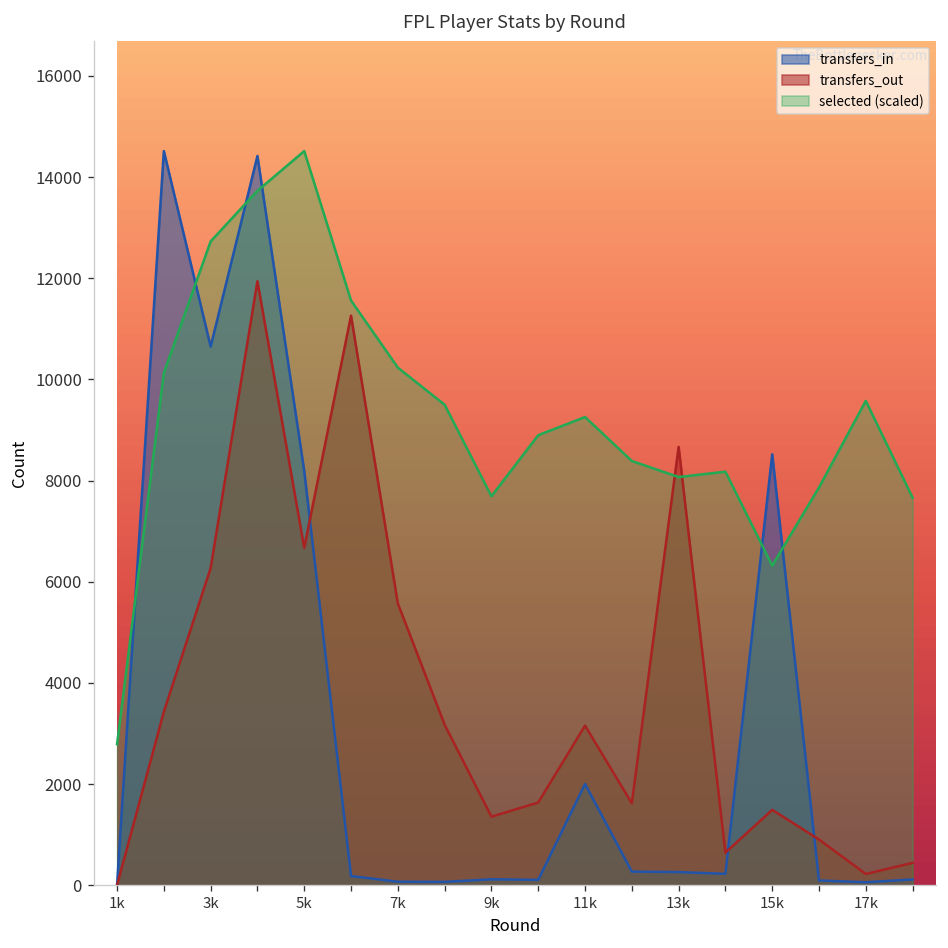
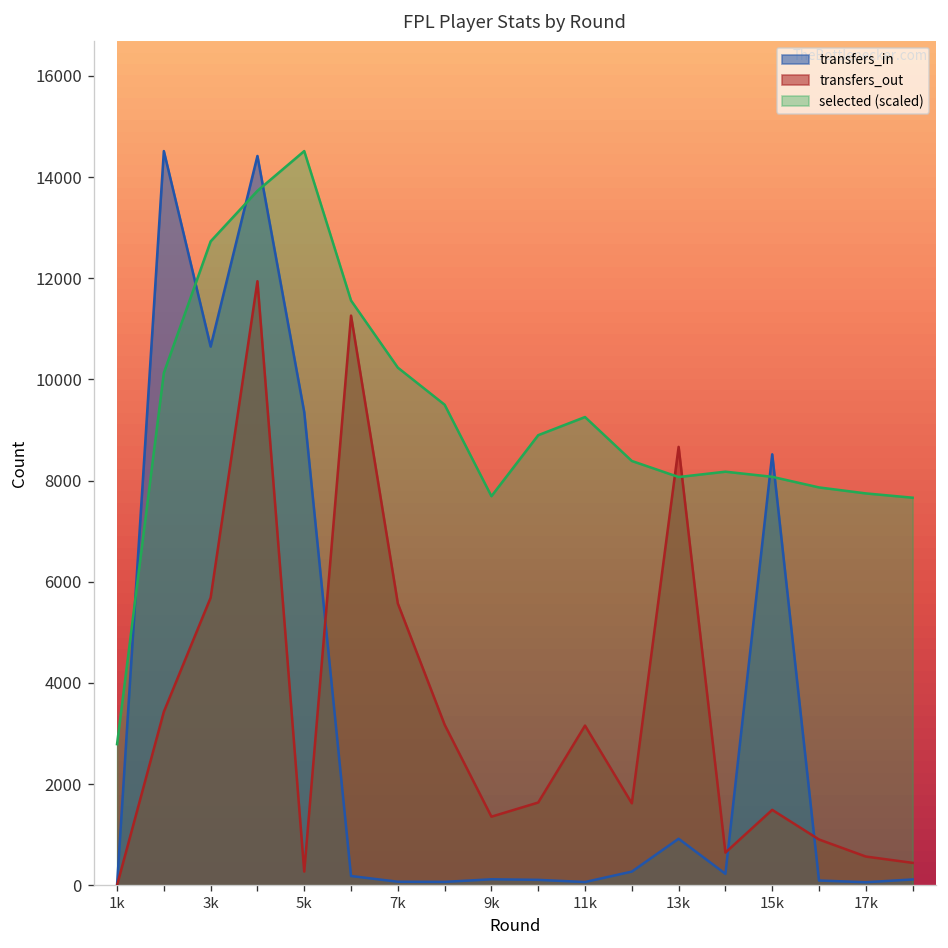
transfers_out, 3k: 6300 -> 5700
transfers_in, 5k: 8200 -> 9400
transfers_out, 5k: 6700 -> 300
transfers_in, 11k: 2000 -> 100
transfers_in, 13k: 300 -> 900
selected (scaled), 15k: 6300 -> 8100
transfers_out, 17k: 200 -> 600
selected (scaled), 17k: 9600 -> 7700
